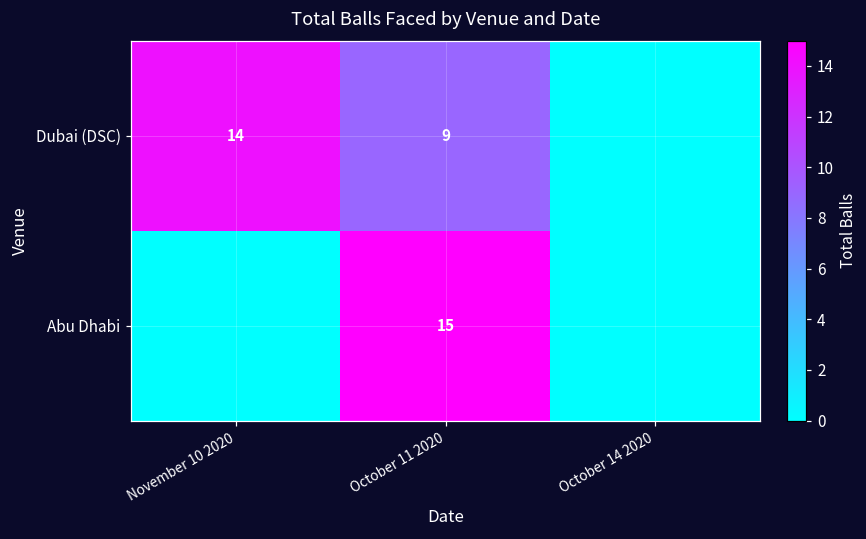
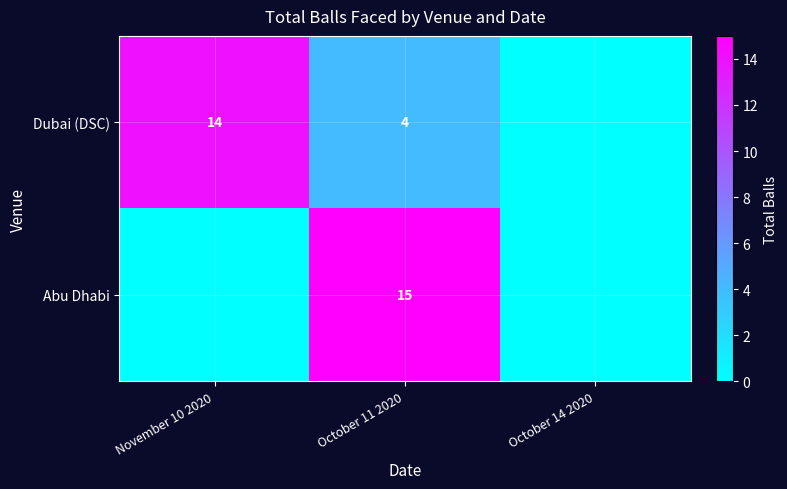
Dubai (DSC), October 11 2020: 9 -> 4
